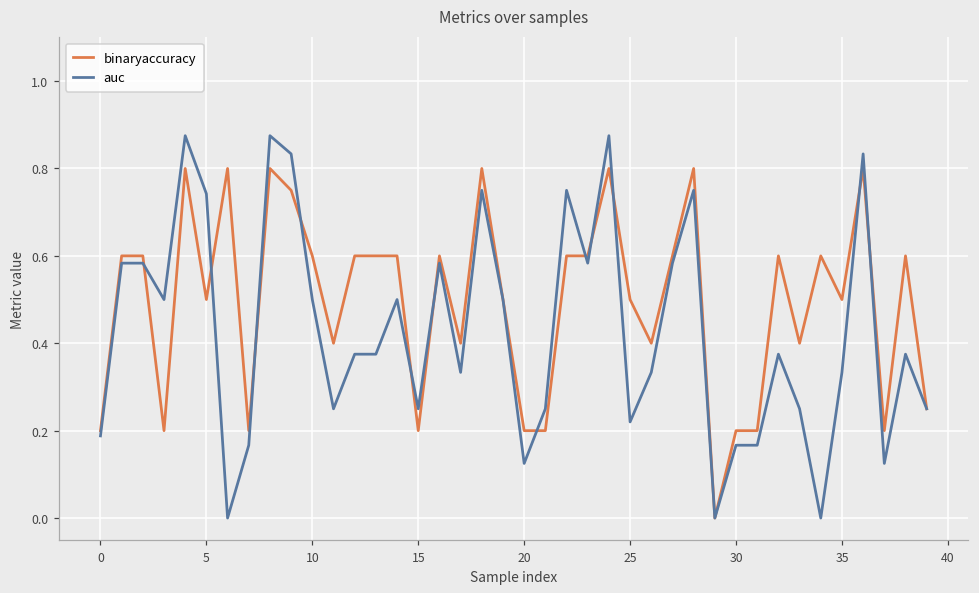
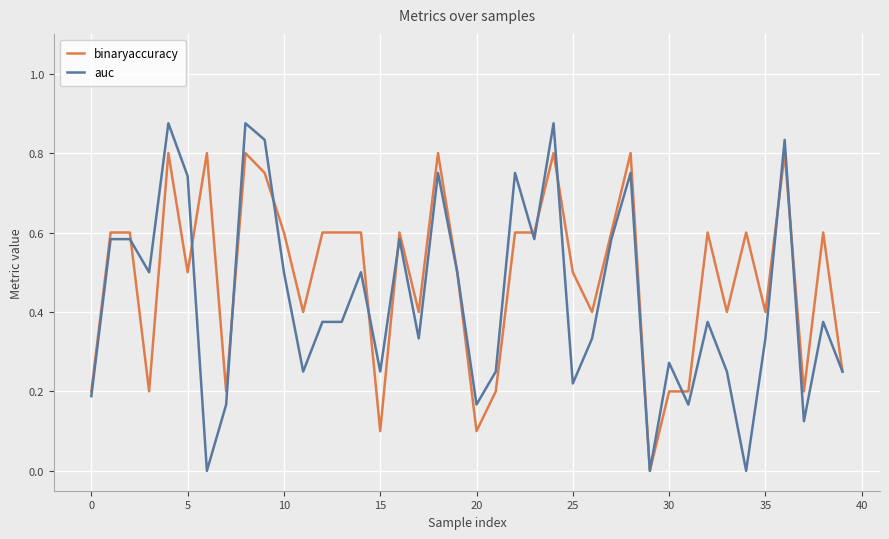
binaryaccuracy, 15: 0.2 -> 0.1
binaryaccuracy, 20: 0.2 -> 0.1
auc, 20: 0.13 -> 0.17
auc, 30: 0.17 -> 0.27
binaryaccuracy, 35: 0.5 -> 0.4
